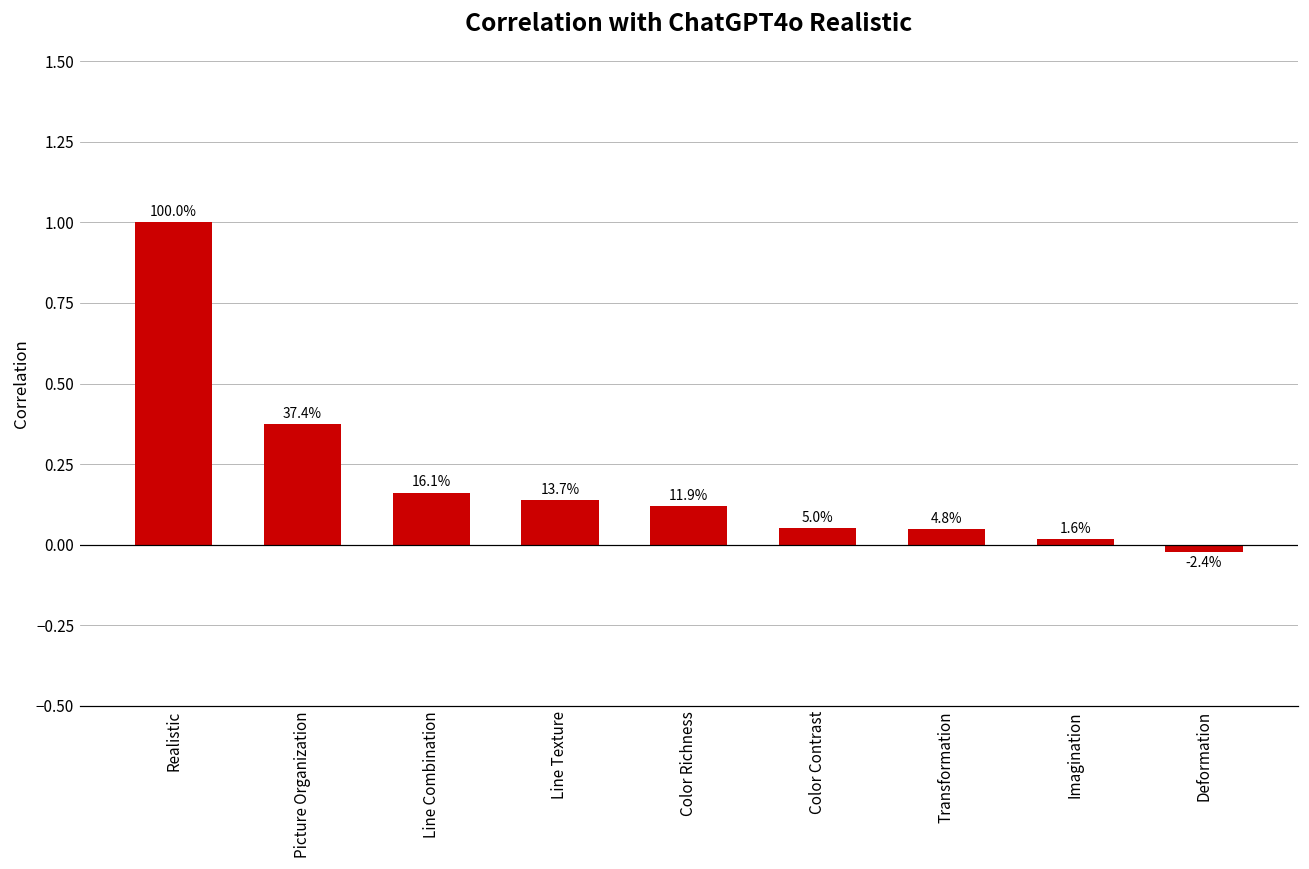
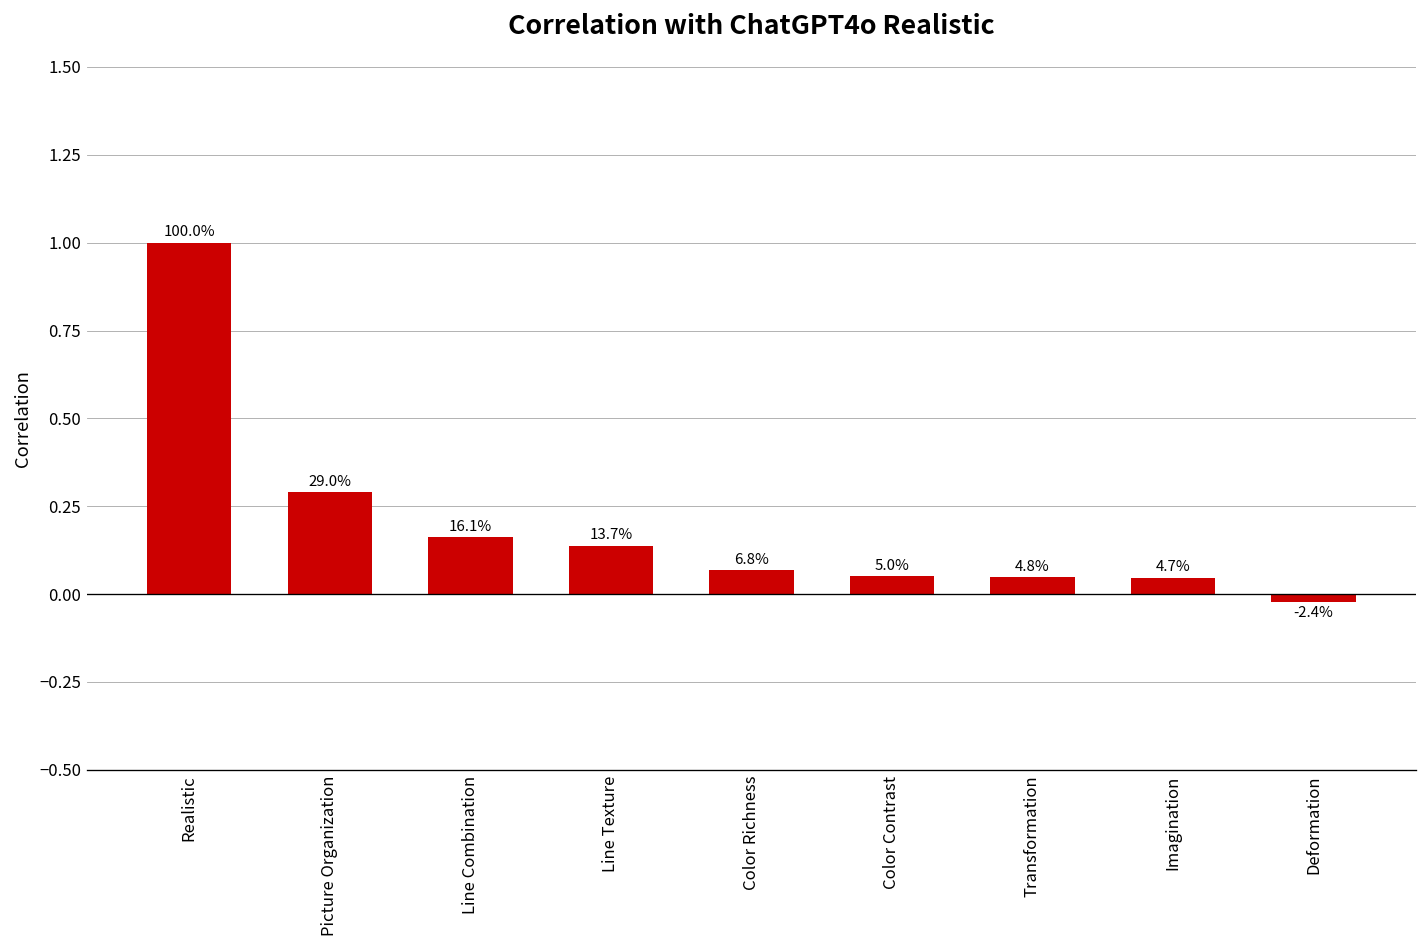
Picture Organization: 37.4% -> 29.0%
Color Richness: 11.9% -> 6.8%
Imagination: 1.6% -> 4.7%
